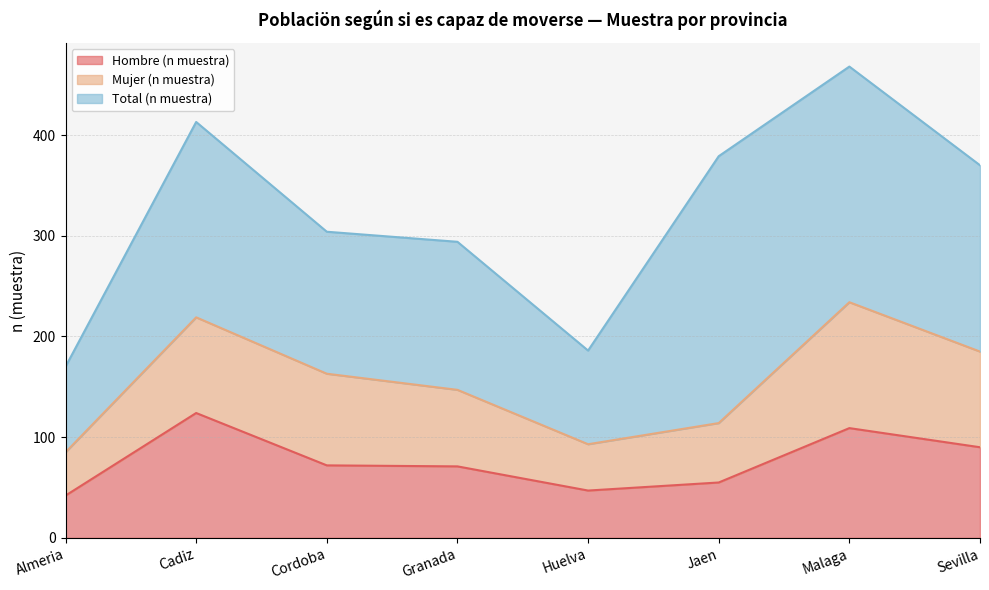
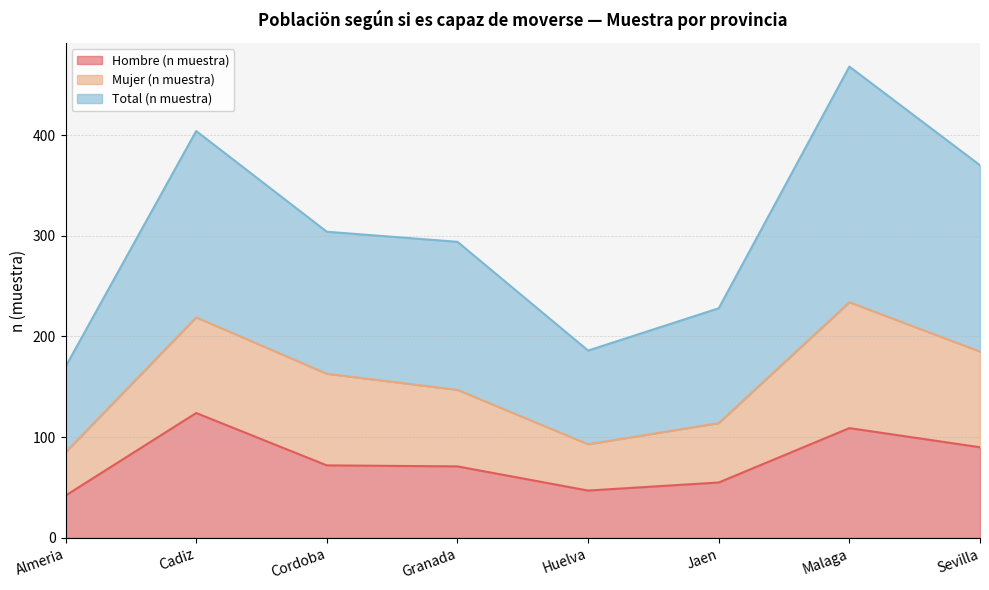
Total (n muestra), Cadiz: 194 -> 185
Total (n muestra), Jaen: 265 -> 114
